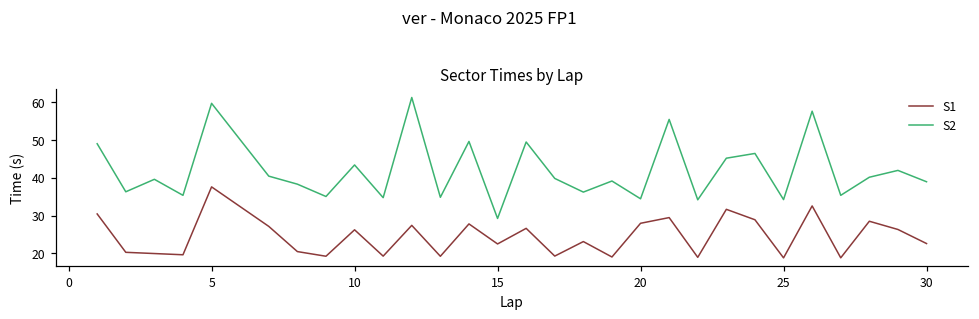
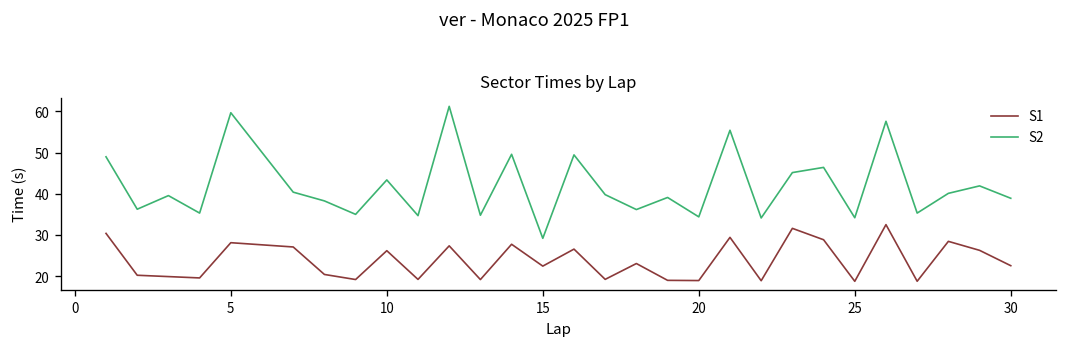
S1, 5: 38 -> 28
S1, 20: 28 -> 19
